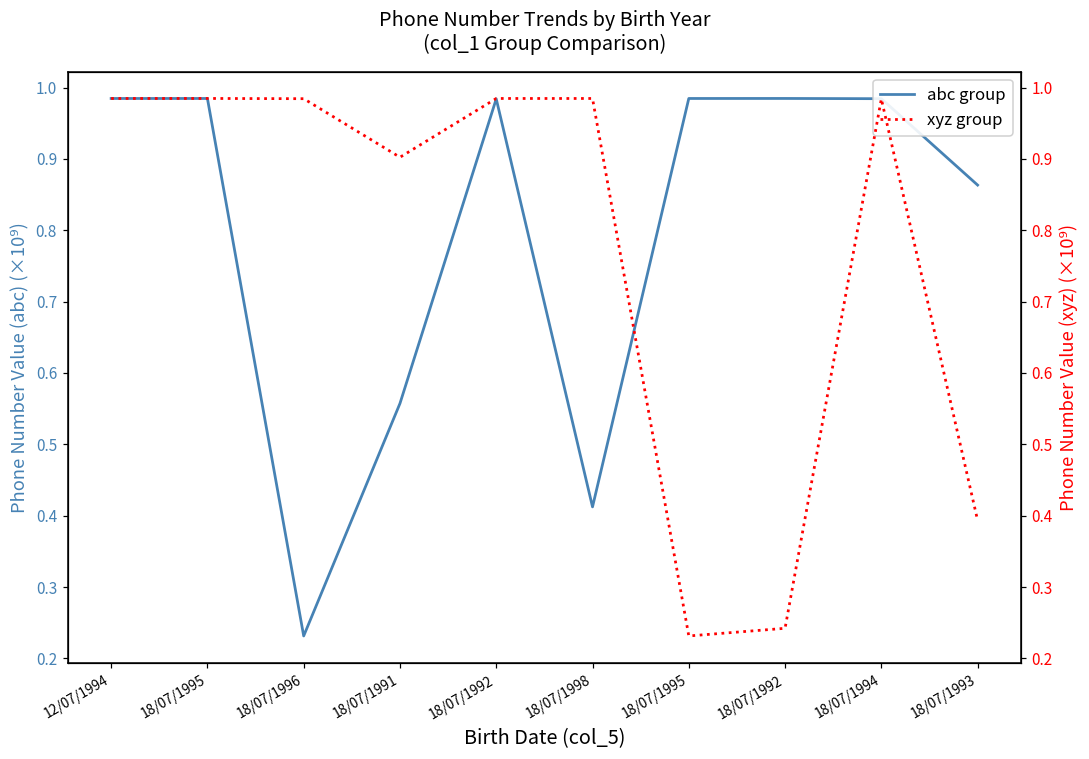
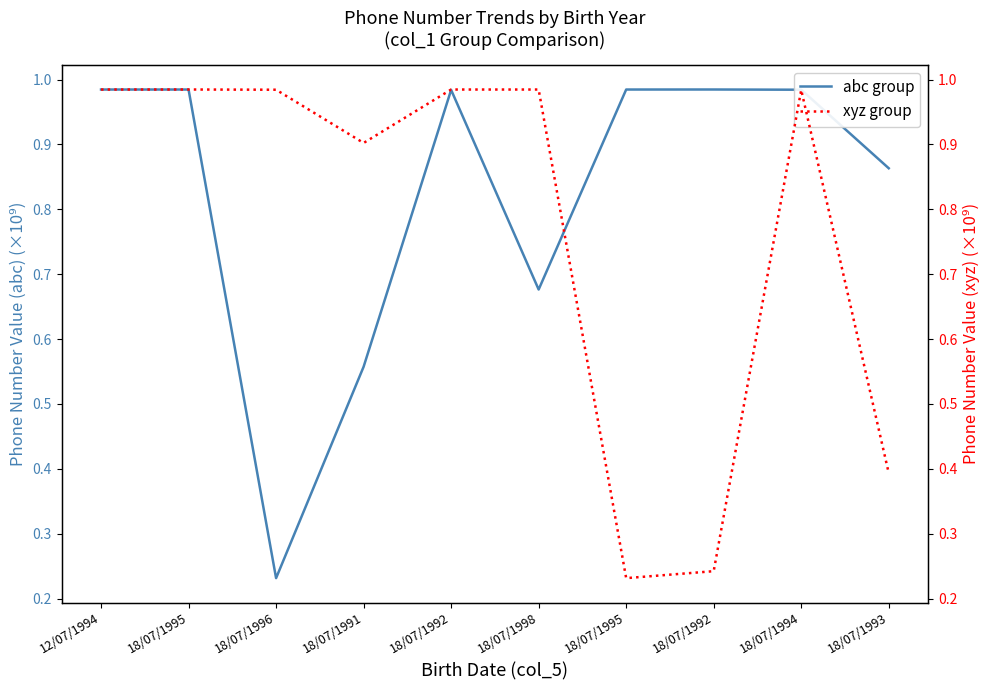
abc group, 18/07/1998: 0.41 -> 0.68
